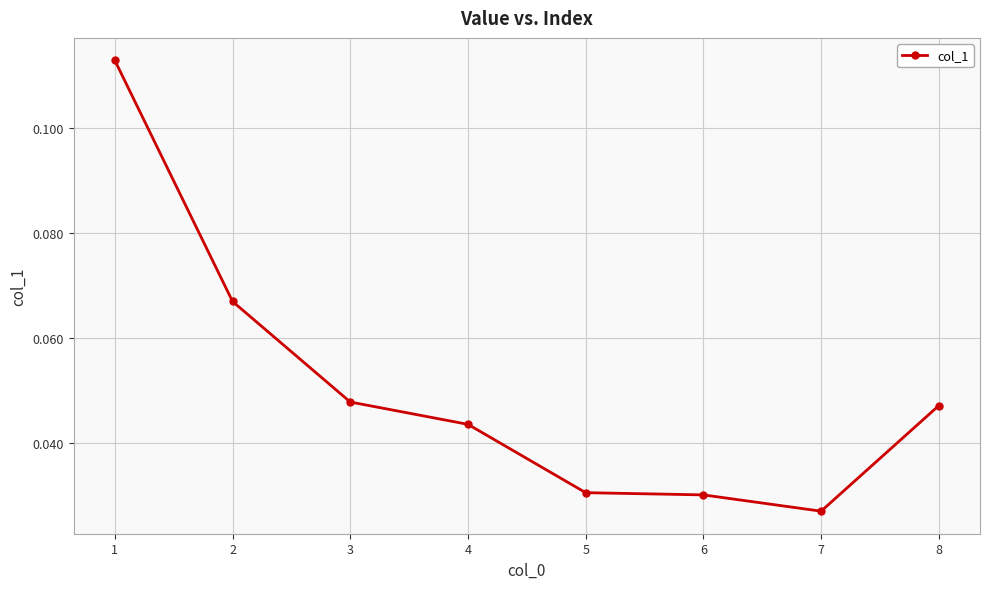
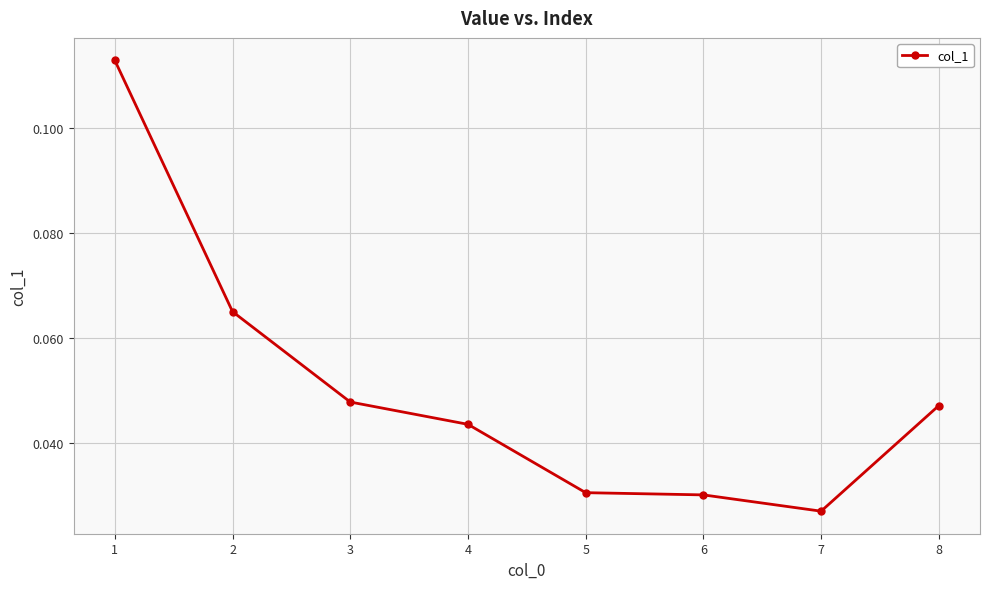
2: 0.067 -> 0.065
